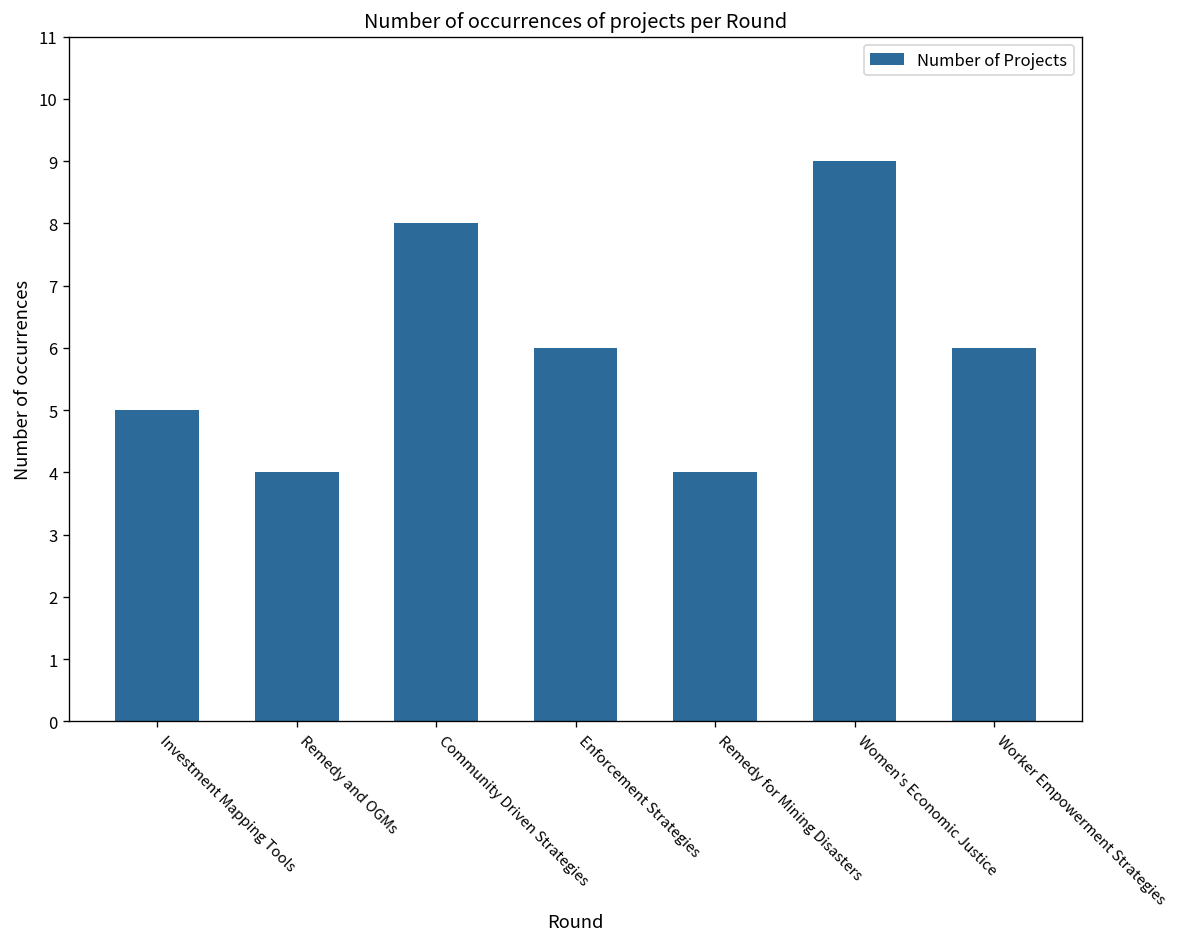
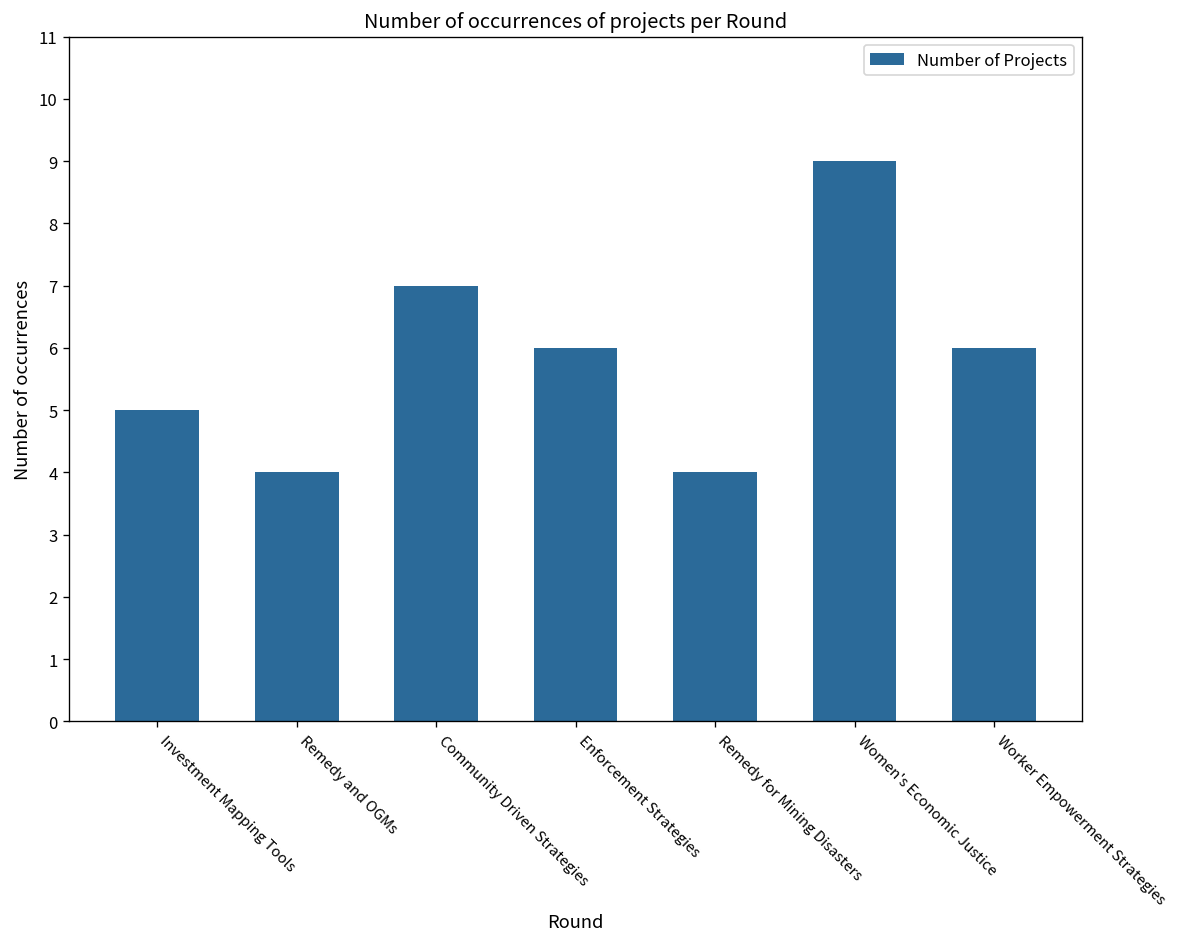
Community Driven Strategies: 8 -> 7
